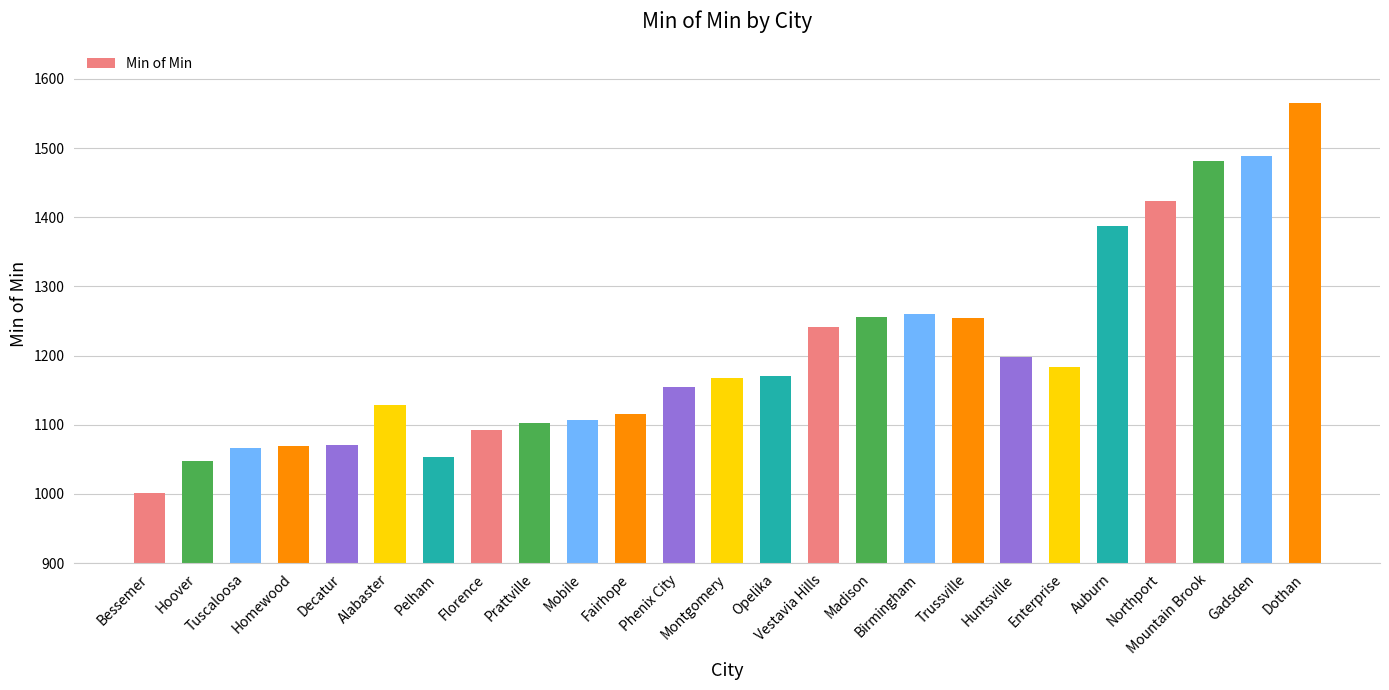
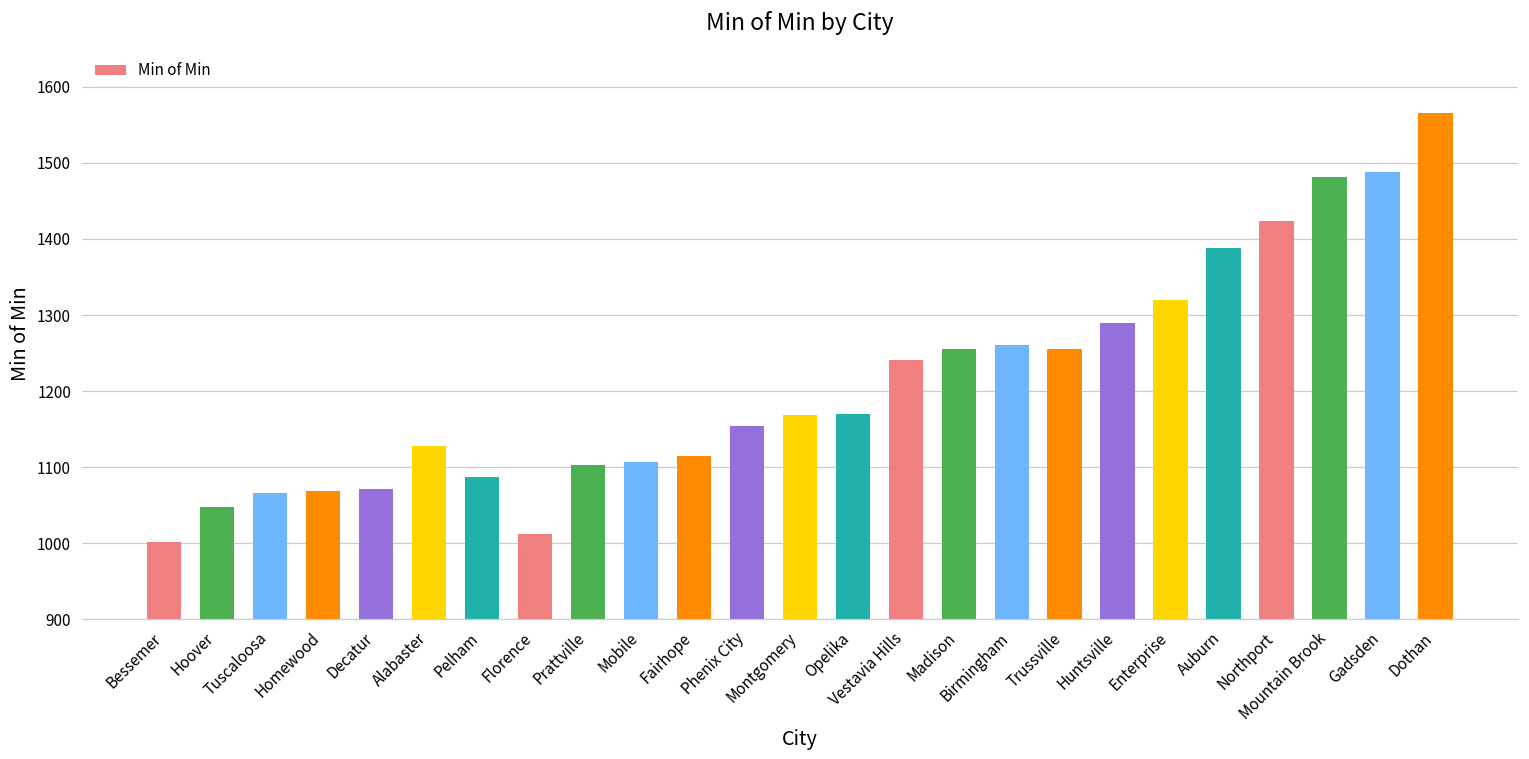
Pelham: 1050 -> 1090
Florence: 1090 -> 1010
Huntsville: 1200 -> 1290
Enterprise: 1180 -> 1320
